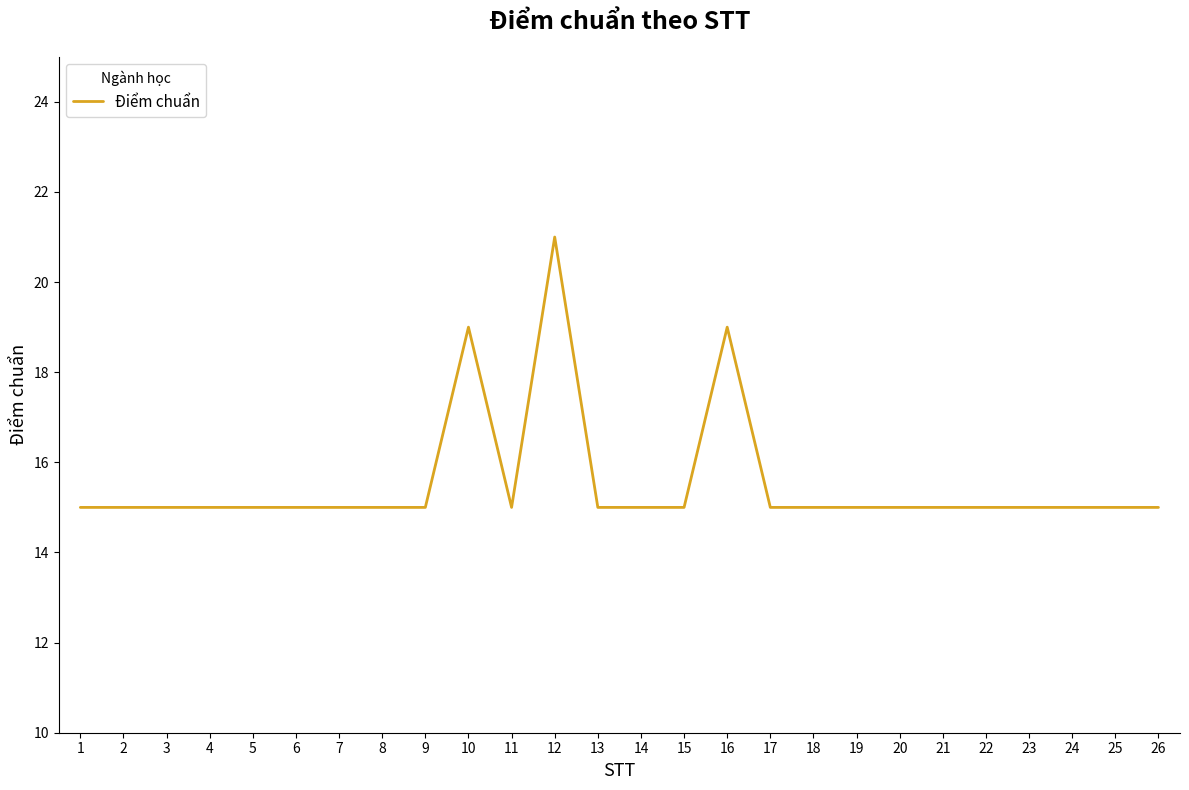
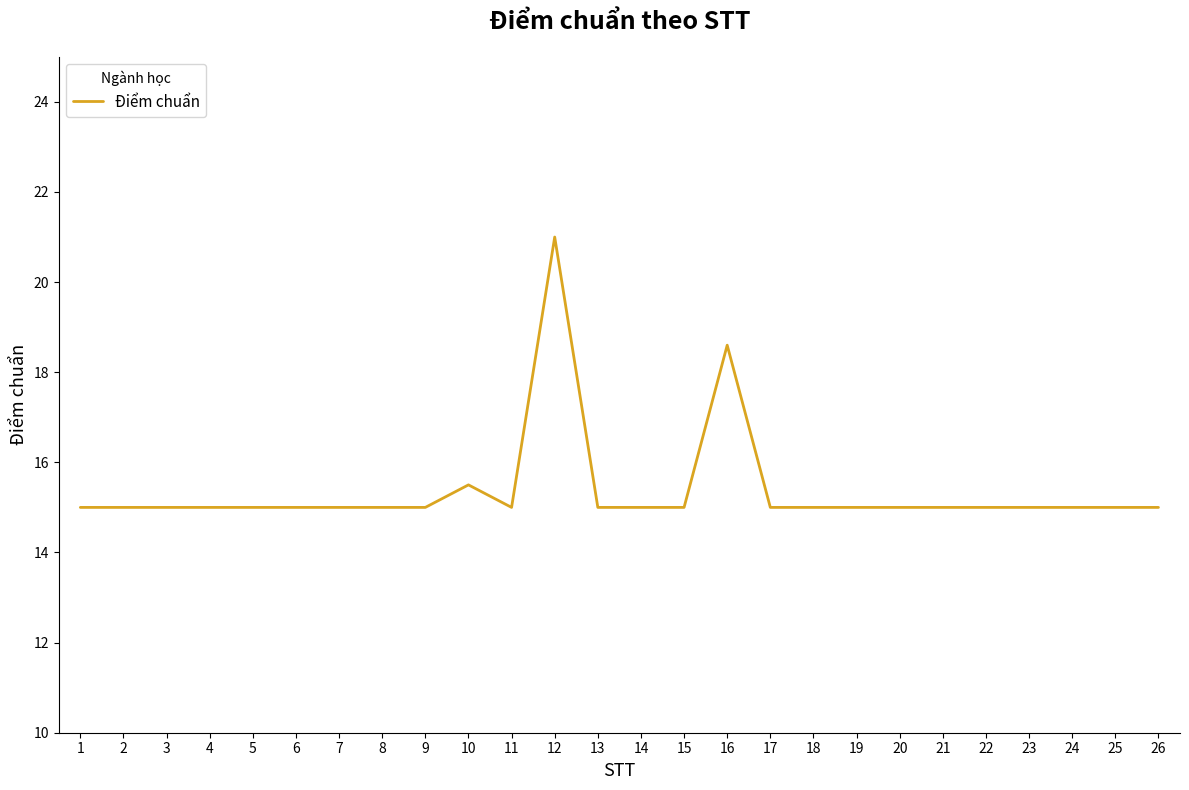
10: 19.0 -> 15.5
16: 19.0 -> 18.6
